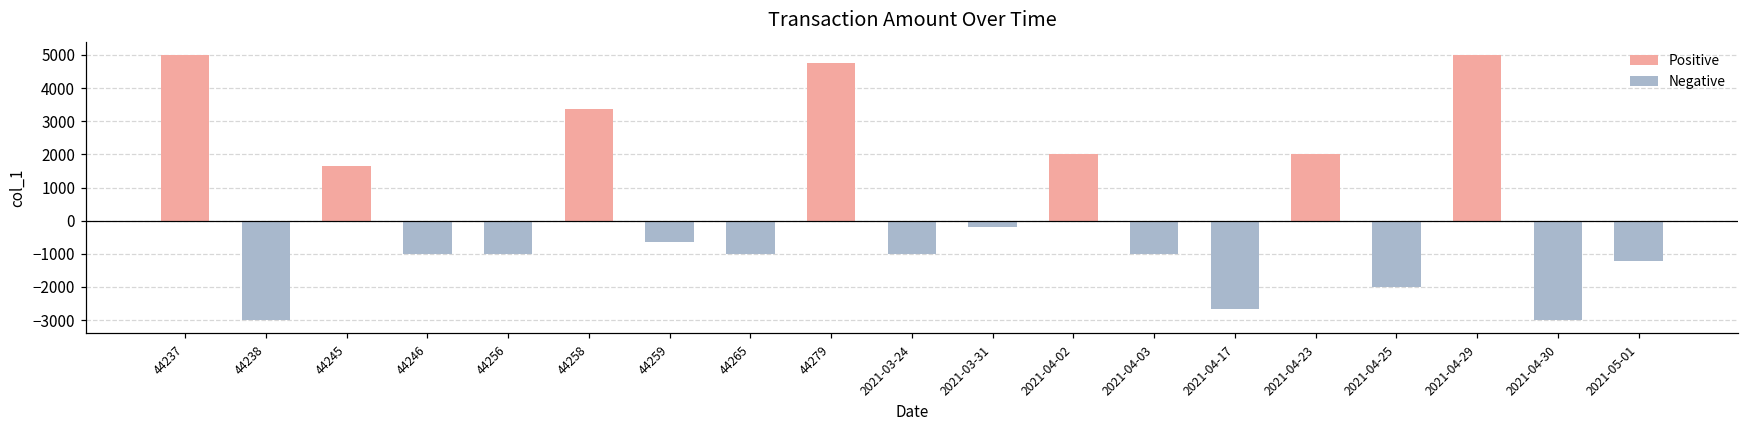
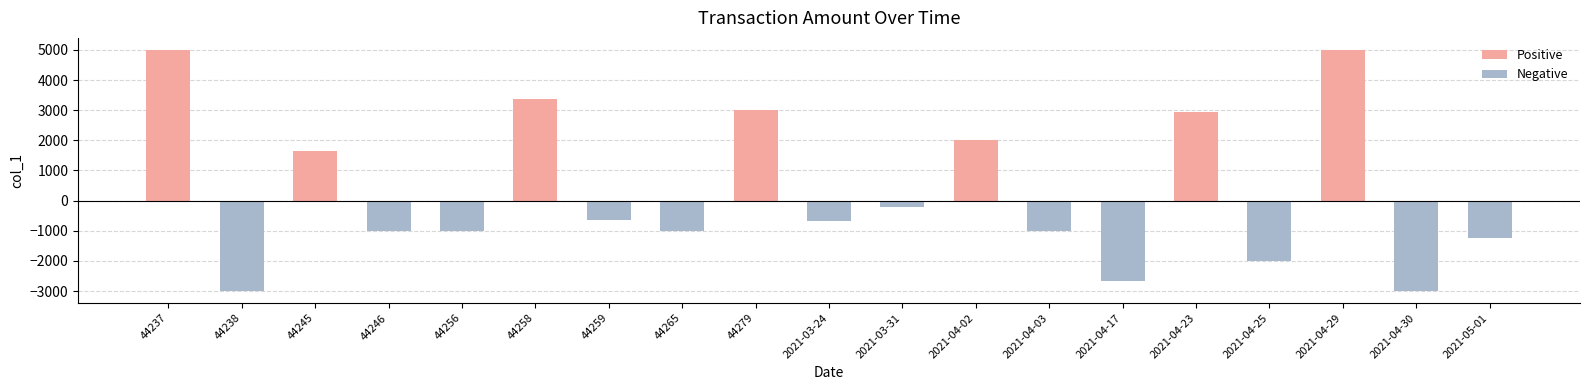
Positive, 44279: 4800 -> 3000
Negative, 2021-03-24: -1000 -> -700
Positive, 2021-04-23: 2000 -> 2900
